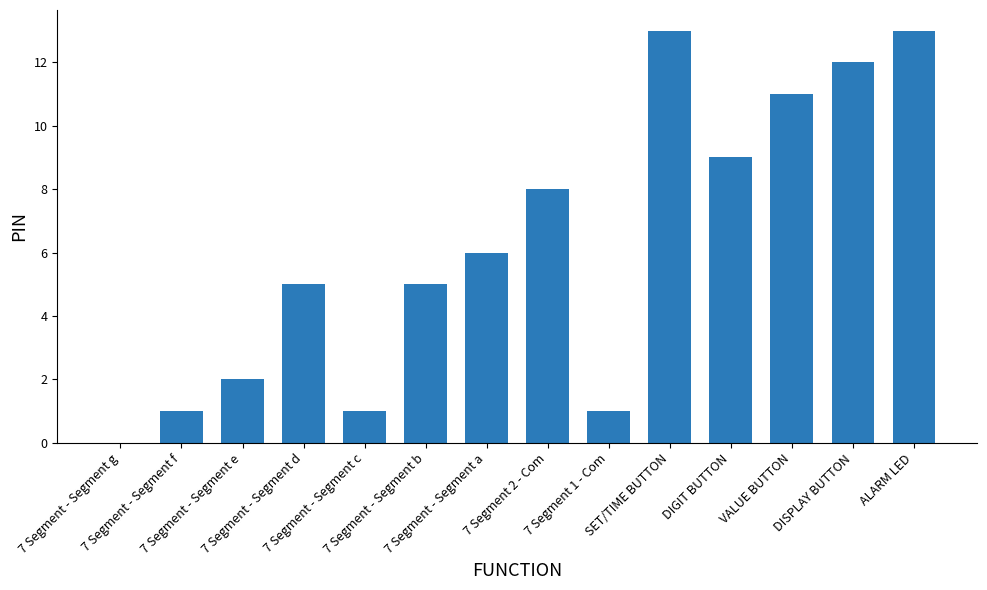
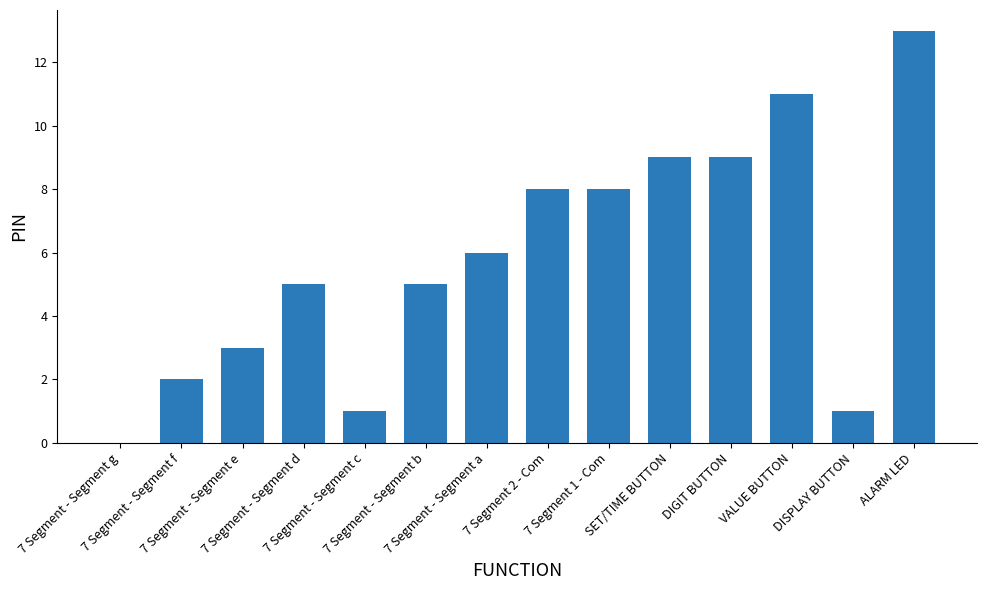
7 Segment - Segment f: 1 -> 2
7 Segment - Segment e: 2 -> 3
7 Segment 1 - Com: 1 -> 8
SET/TIME BUTTON: 13 -> 9
DISPLAY BUTTON: 12 -> 1
